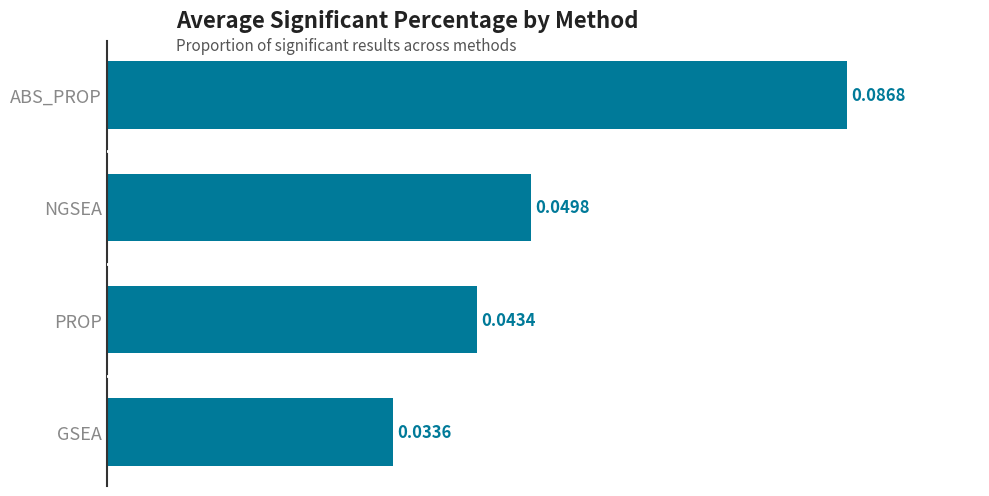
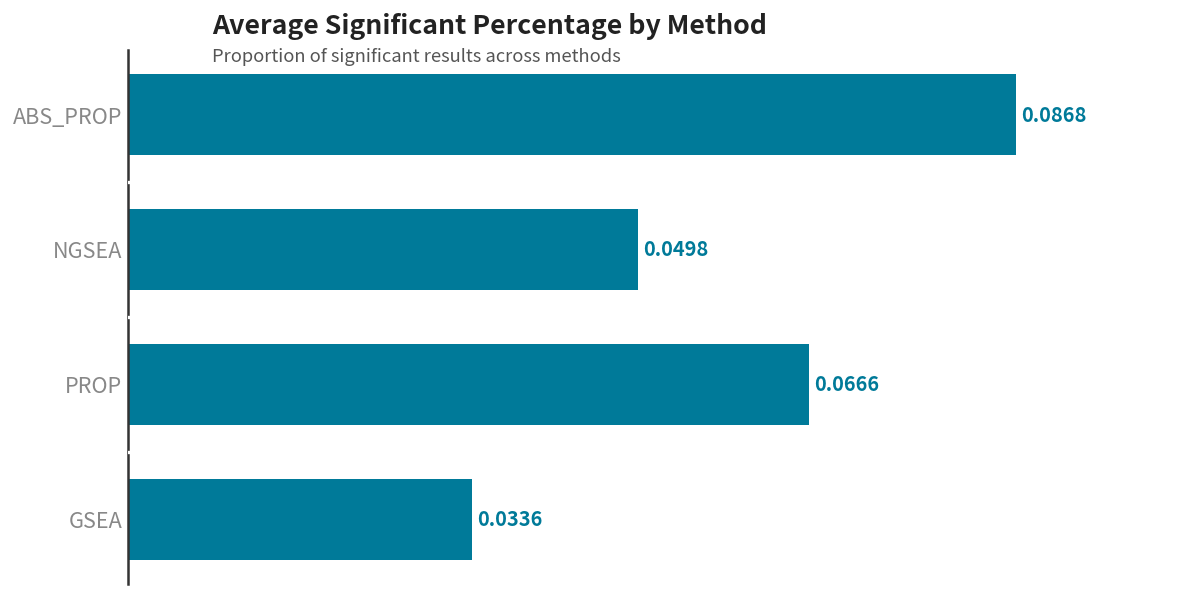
PROP: 0.0434 -> 0.0666
